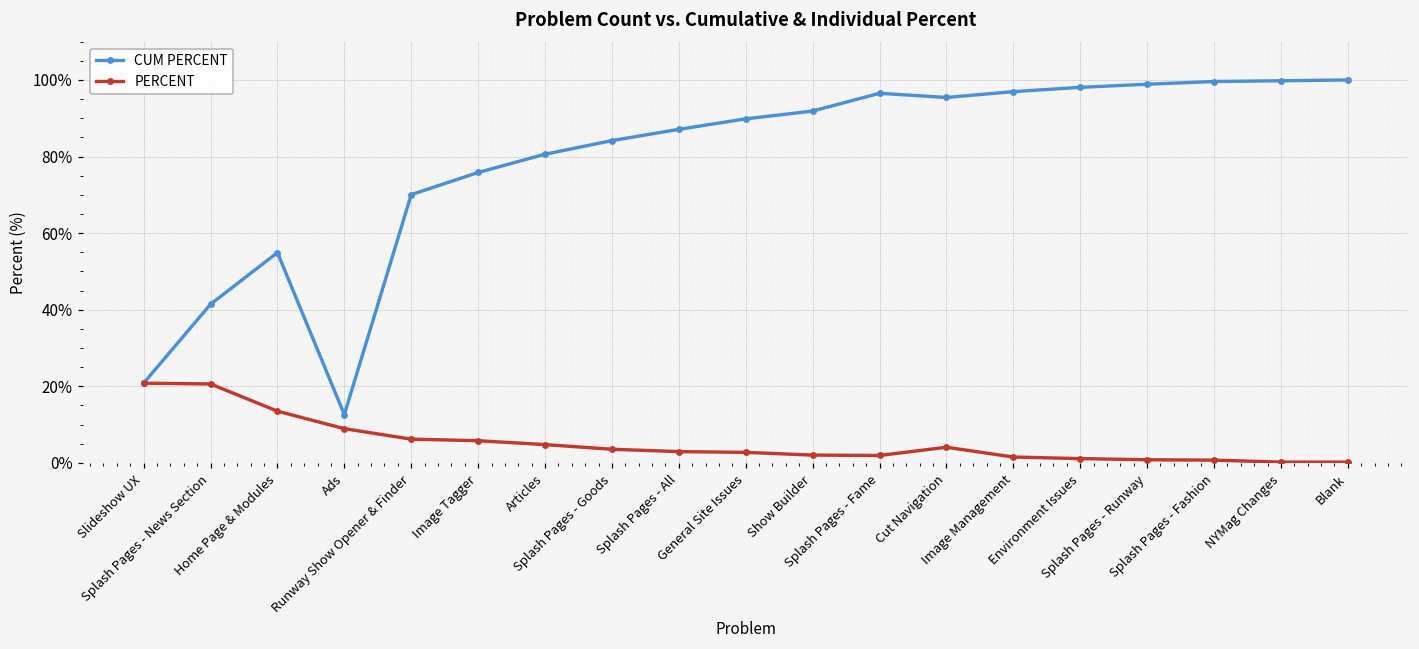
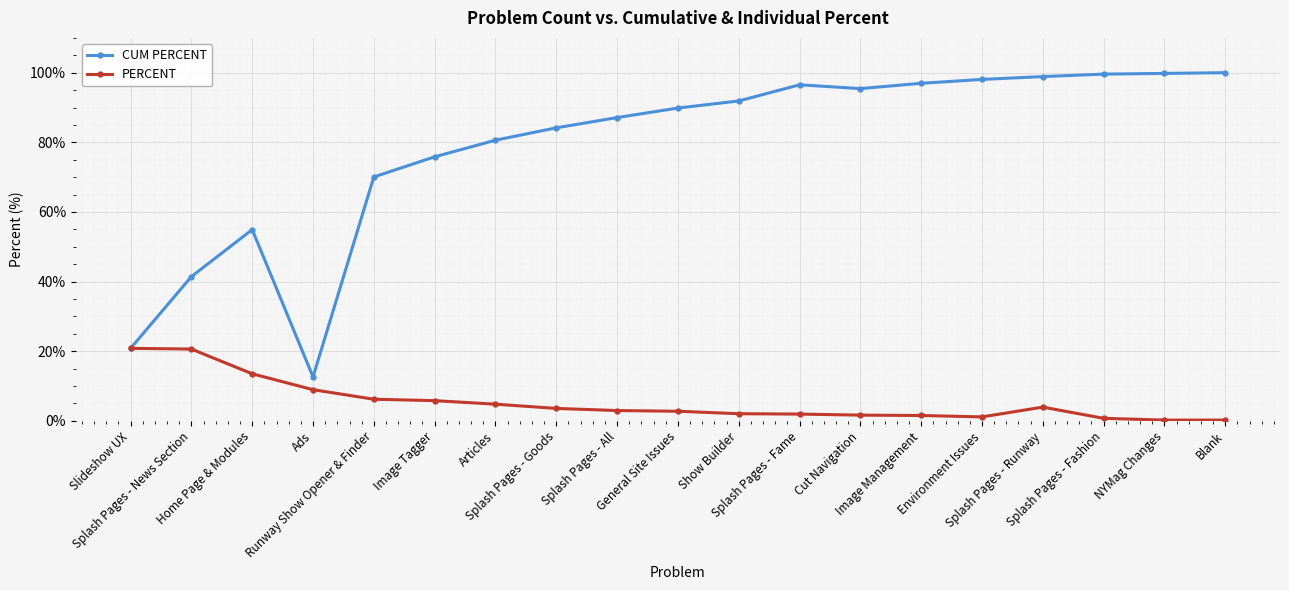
PERCENT, Cut Navigation: 4% -> 2%
PERCENT, Splash Pages - Runway: 1% -> 4%
